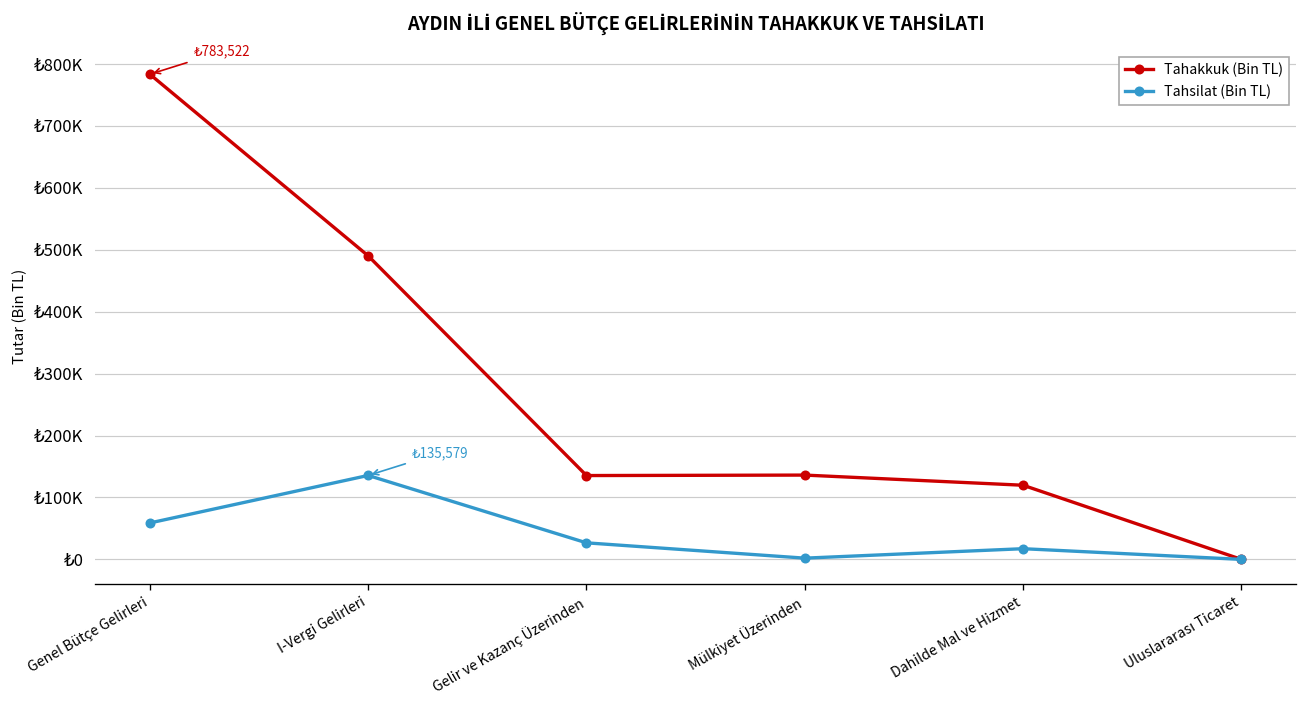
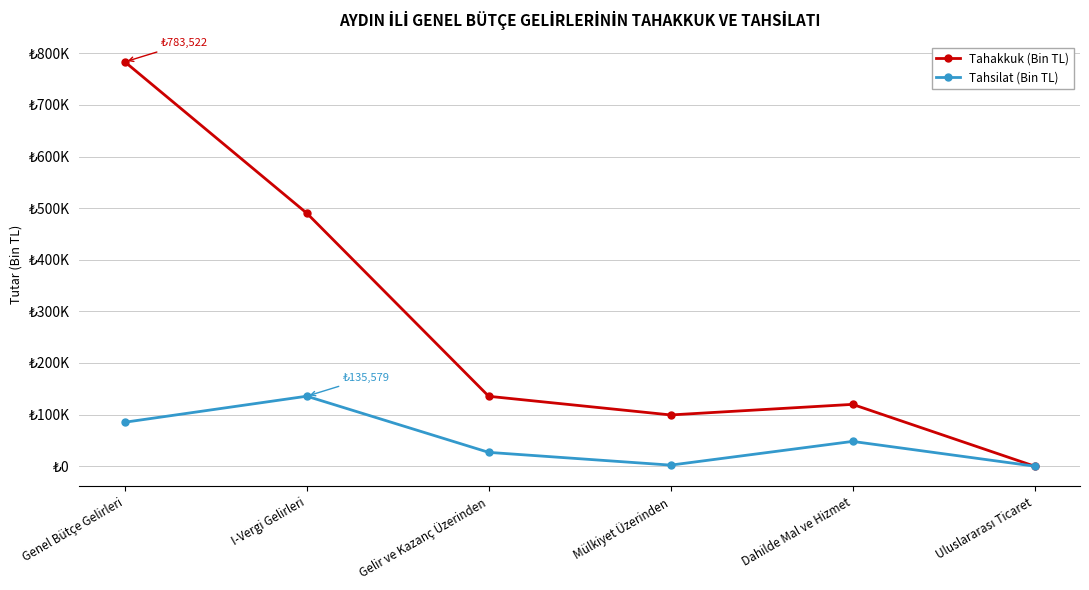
Tahsilat (Bin TL), Genel Bütçe Gelirleri: ₺60000 -> ₺90000
Tahakkuk (Bin TL), Mülkiyet Üzerinden: ₺140000 -> ₺100000
Tahsilat (Bin TL), Dahilde Mal ve Hizmet: ₺20000 -> ₺50000
